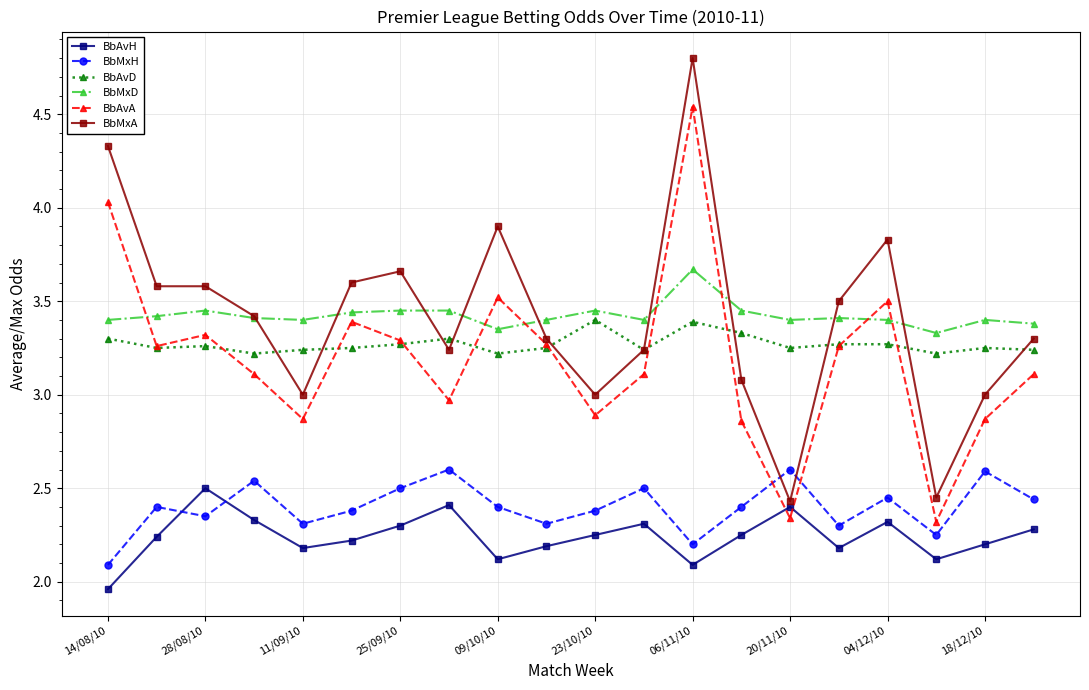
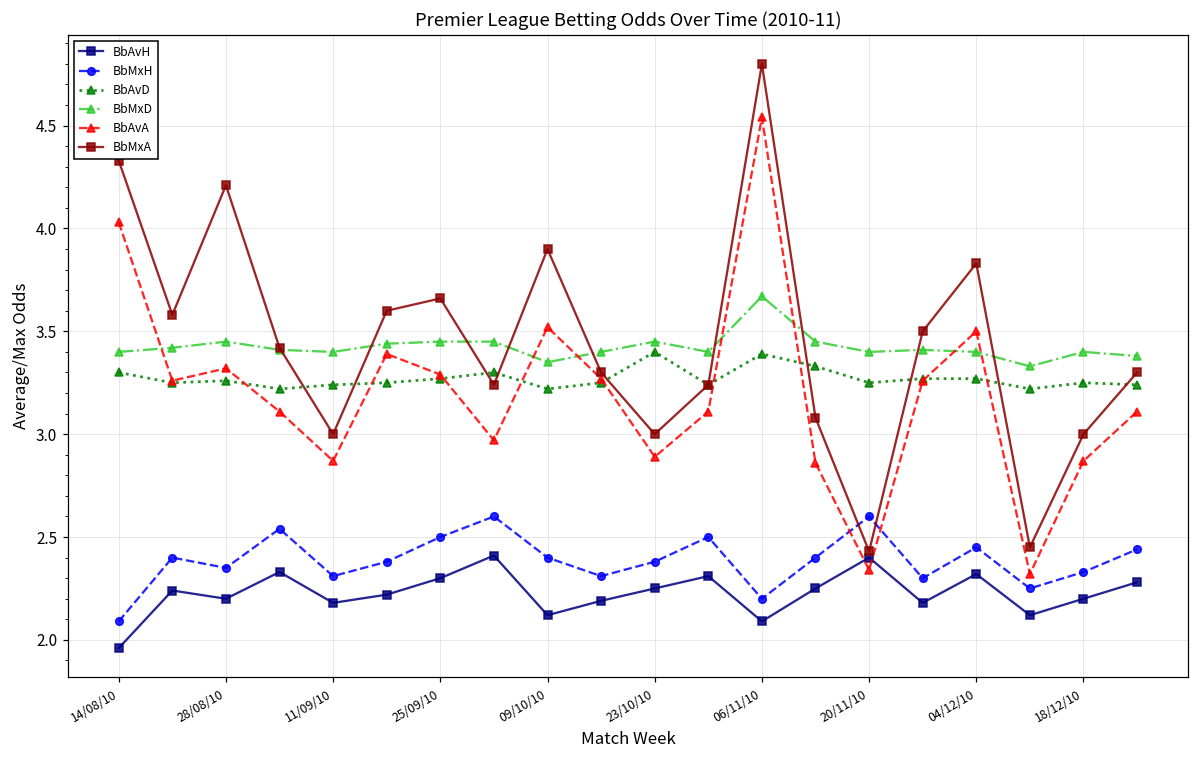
BbAvH, 28/08/10: 2.5 -> 2.2
BbMxA, 28/08/10: 3.58 -> 4.21
BbMxH, 18/12/10: 2.59 -> 2.33
